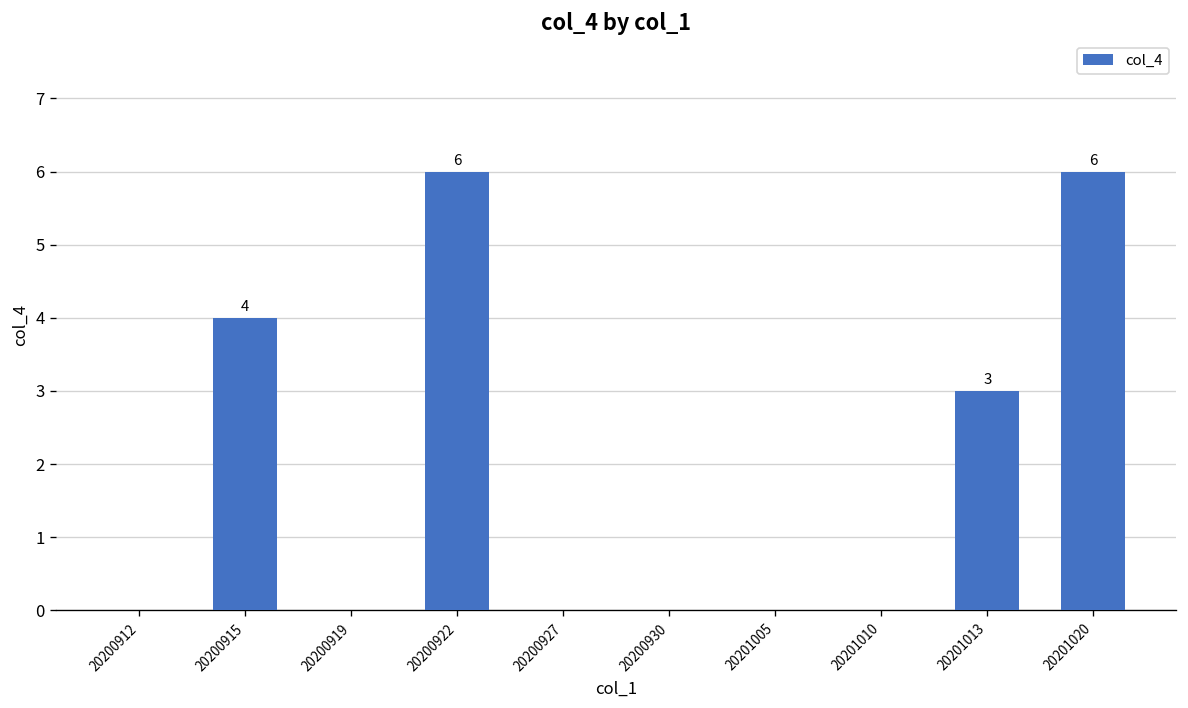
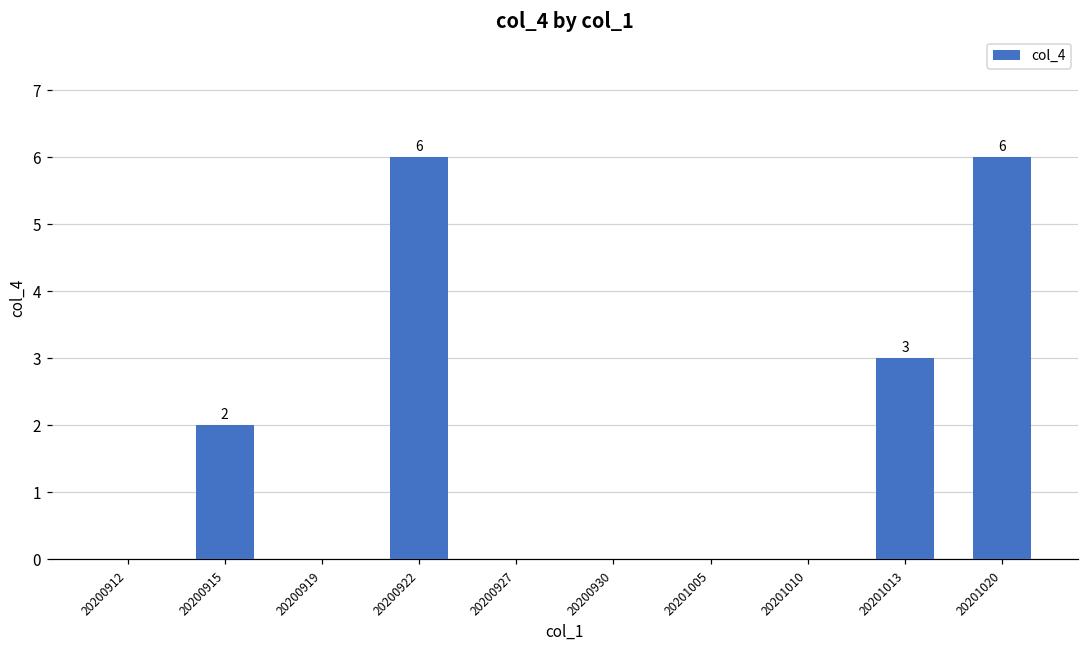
20200915: 4 -> 2
